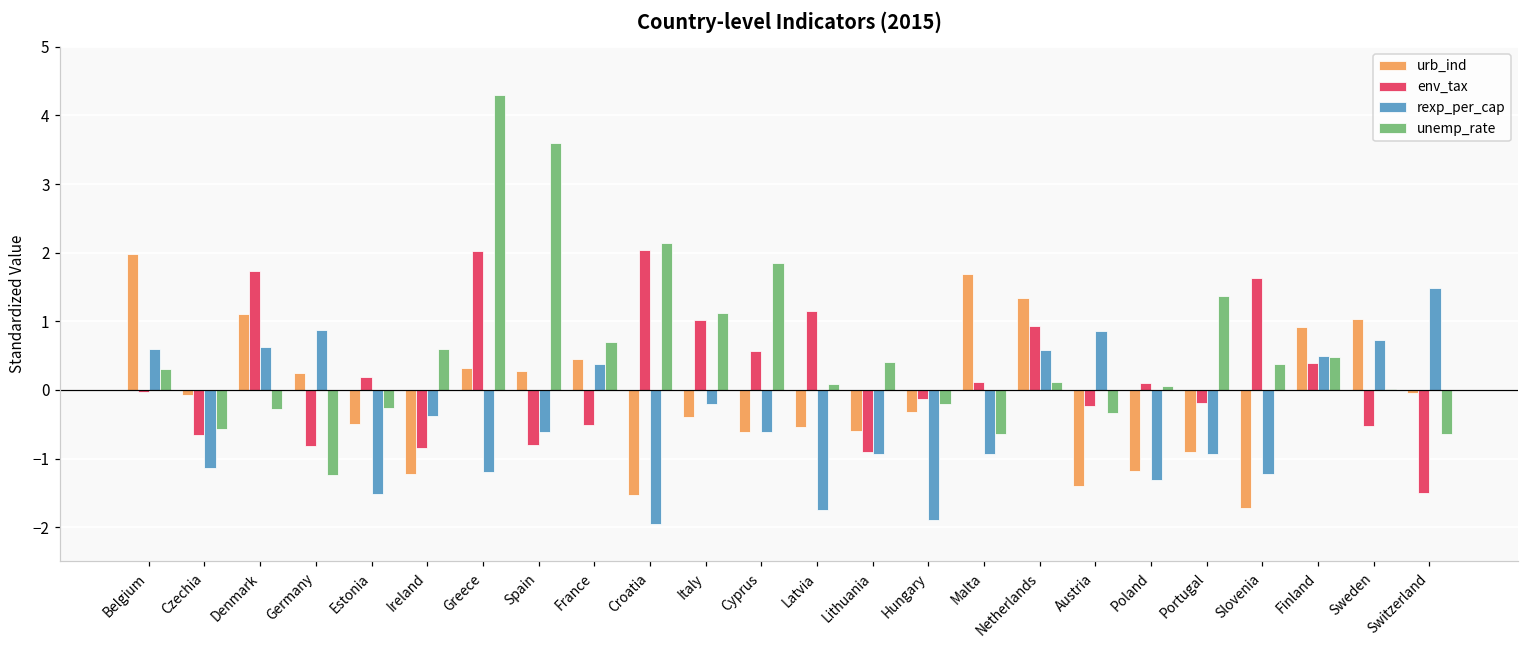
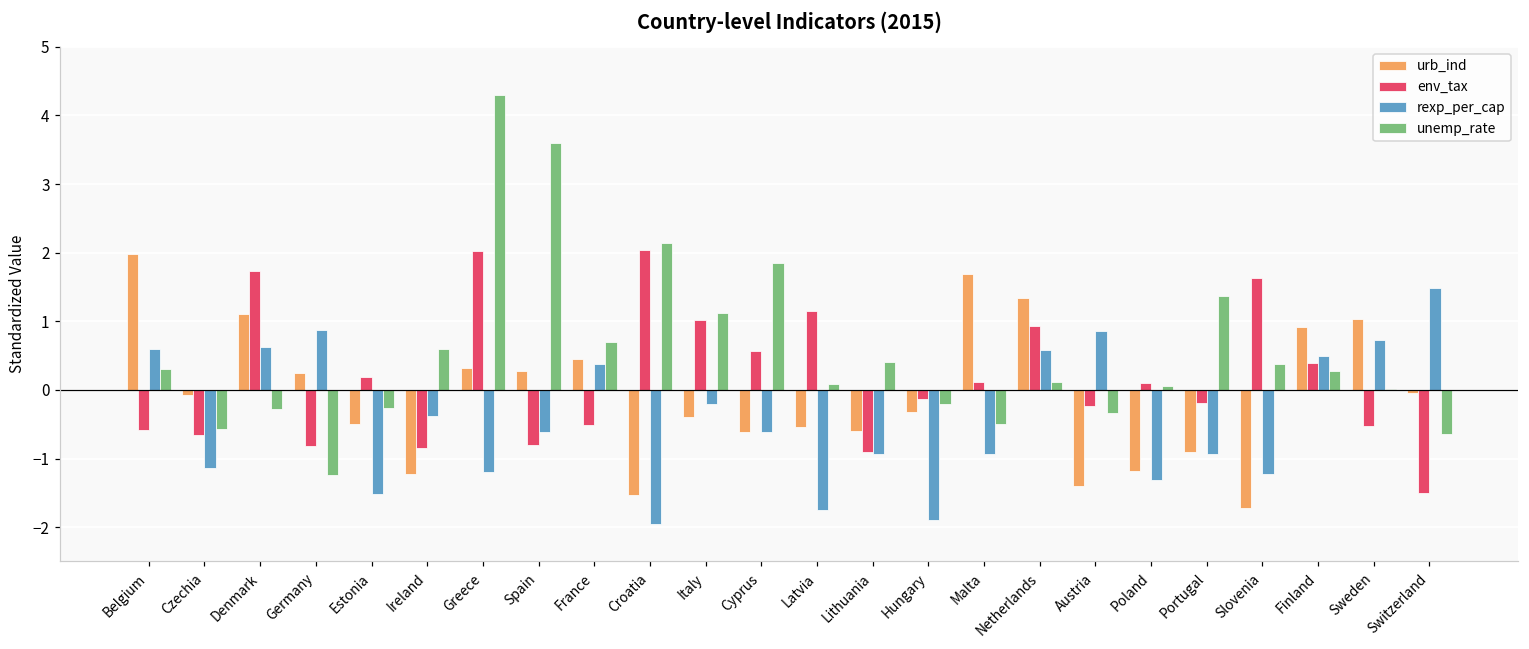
env_tax, Belgium: 0.0 -> -0.6
unemp_rate, Malta: -0.6 -> -0.5
unemp_rate, Finland: 0.5 -> 0.3
